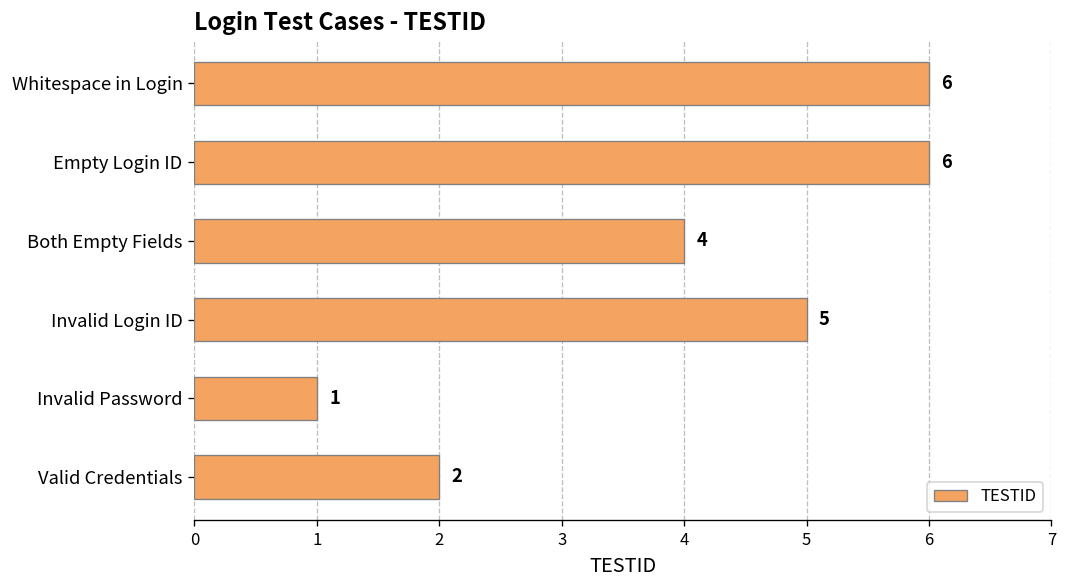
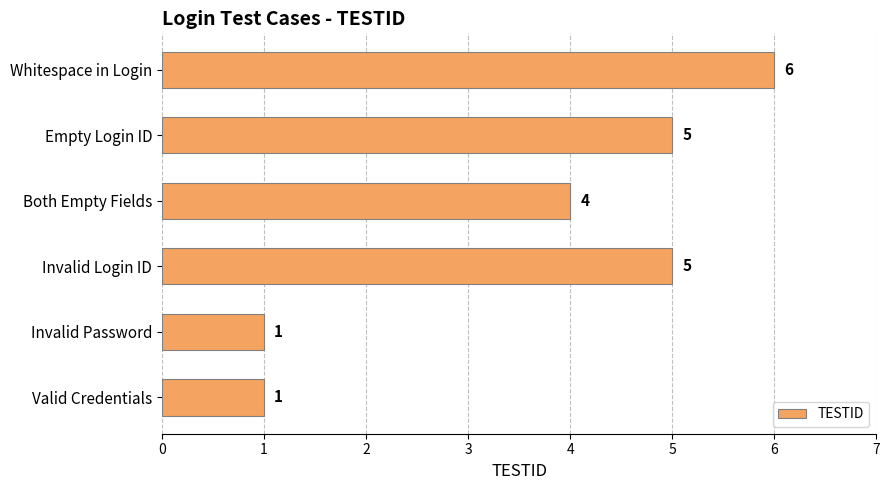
Empty Login ID: 6 -> 5
Valid Credentials: 2 -> 1
